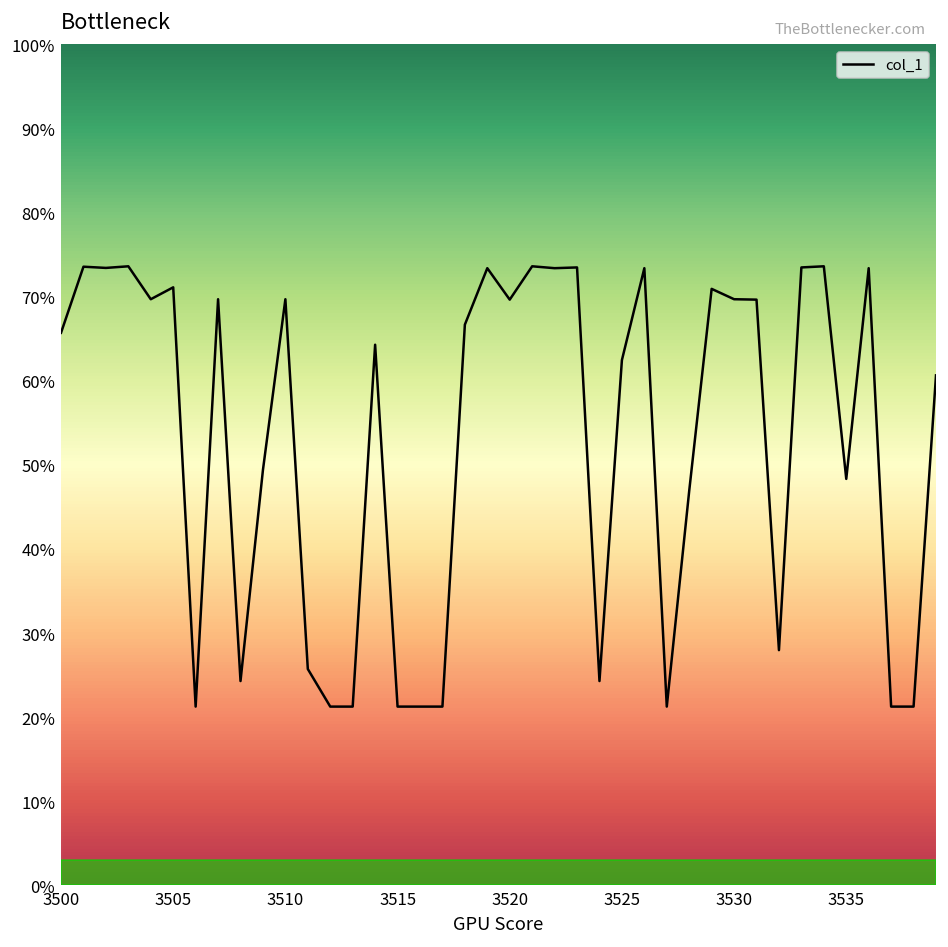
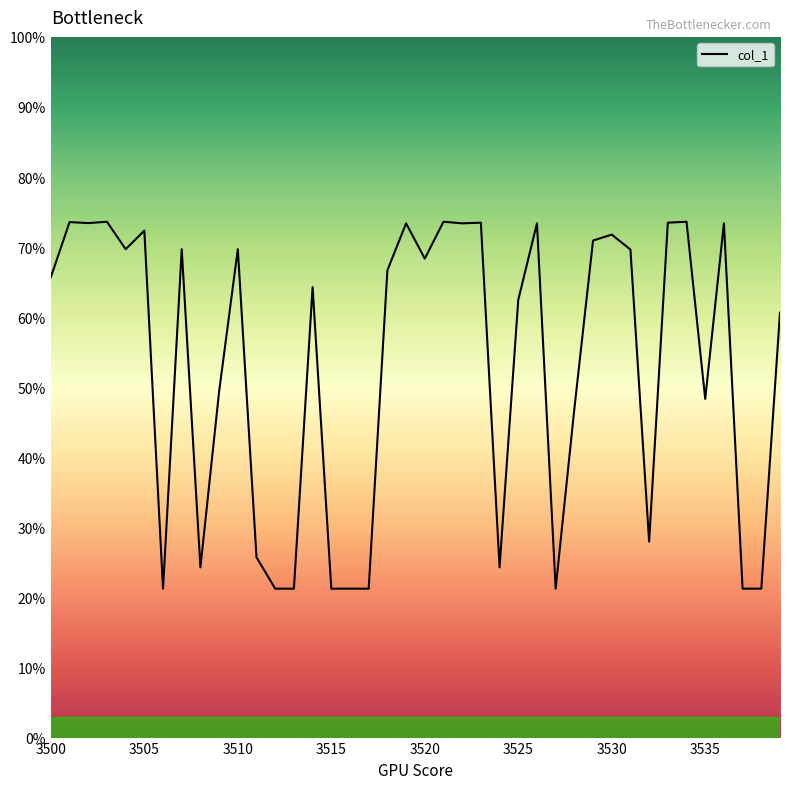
3505: 71% -> 72%
3520: 70% -> 68%
3530: 70% -> 72%
